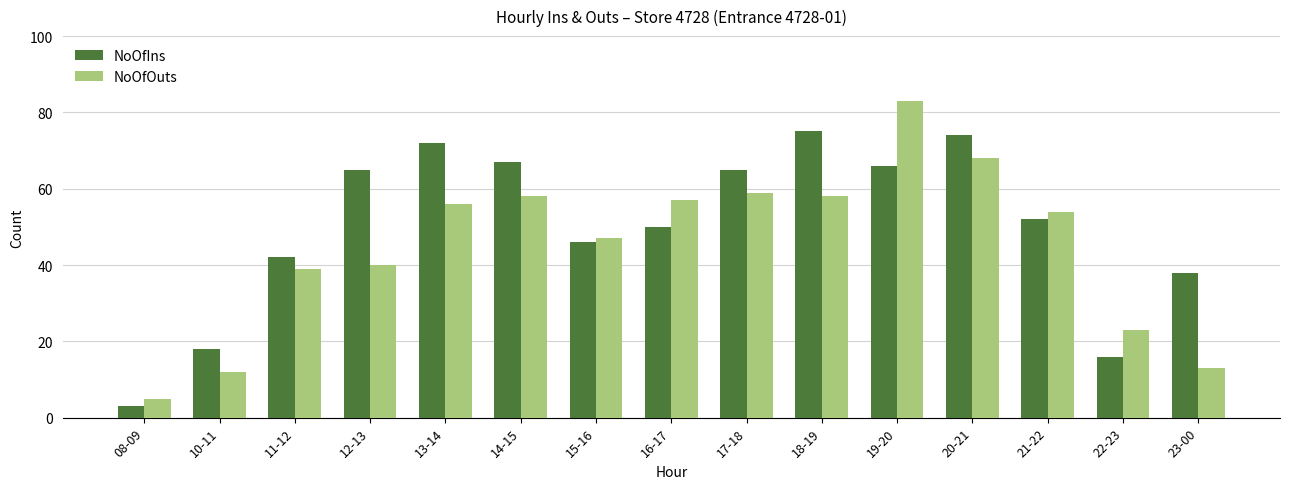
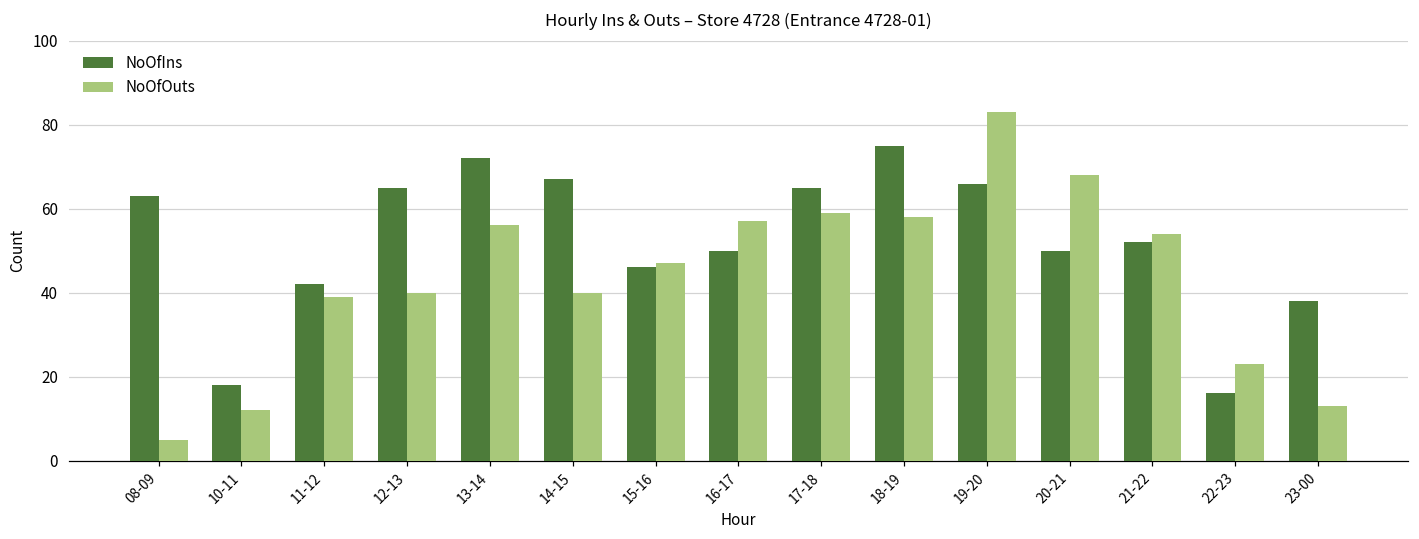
NoOfIns, 08-09: 3 -> 63
NoOfOuts, 14-15: 58 -> 40
NoOfIns, 20-21: 74 -> 50
